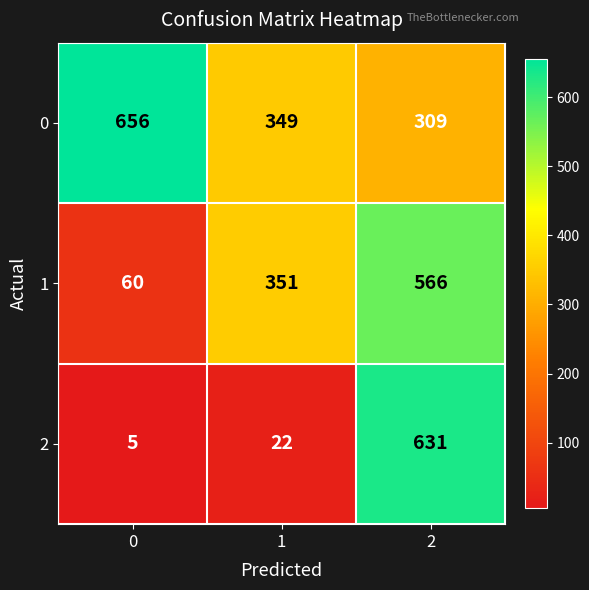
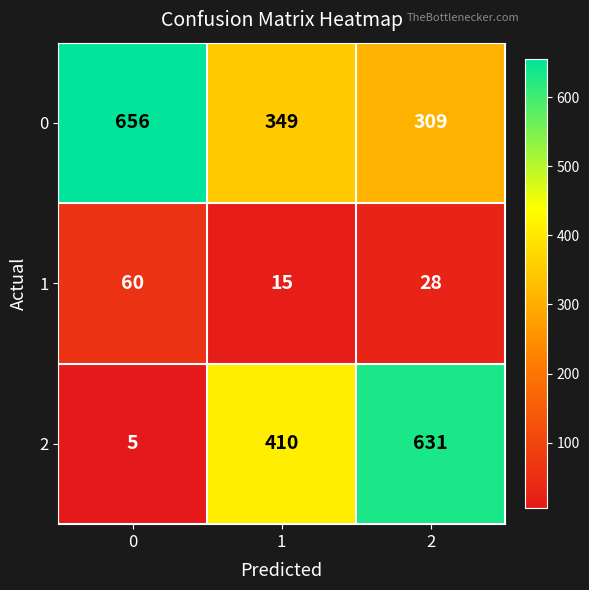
1, 1: 351 -> 15
1, 2: 566 -> 28
2, 1: 22 -> 410
